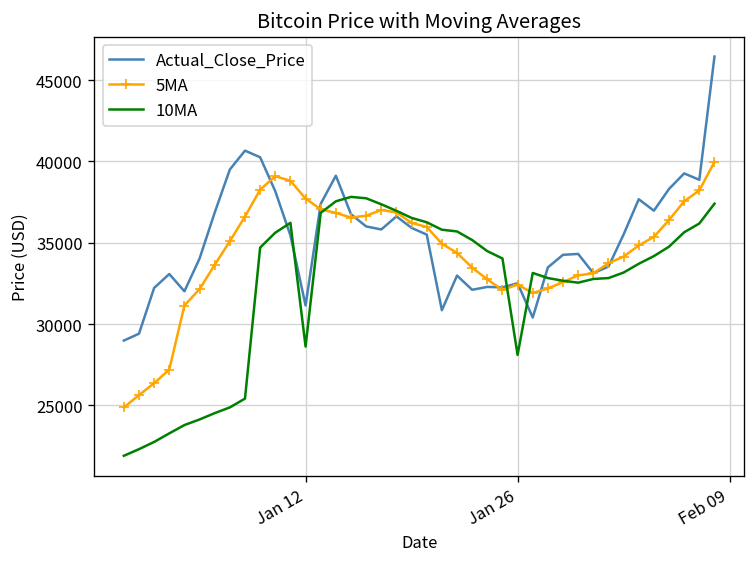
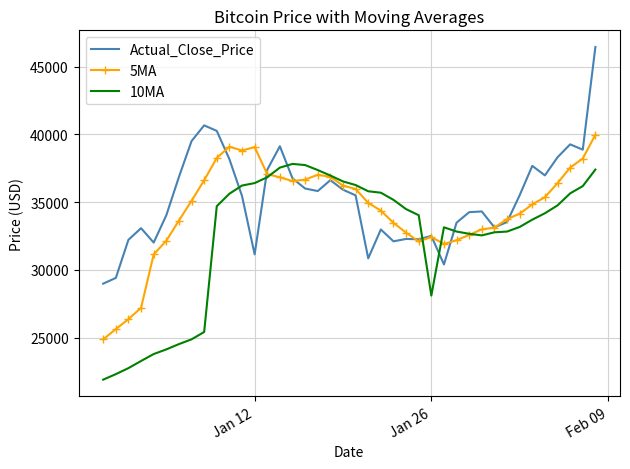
5MA, Jan 12: 37700 -> 39100
10MA, Jan 12: 28600 -> 36400
